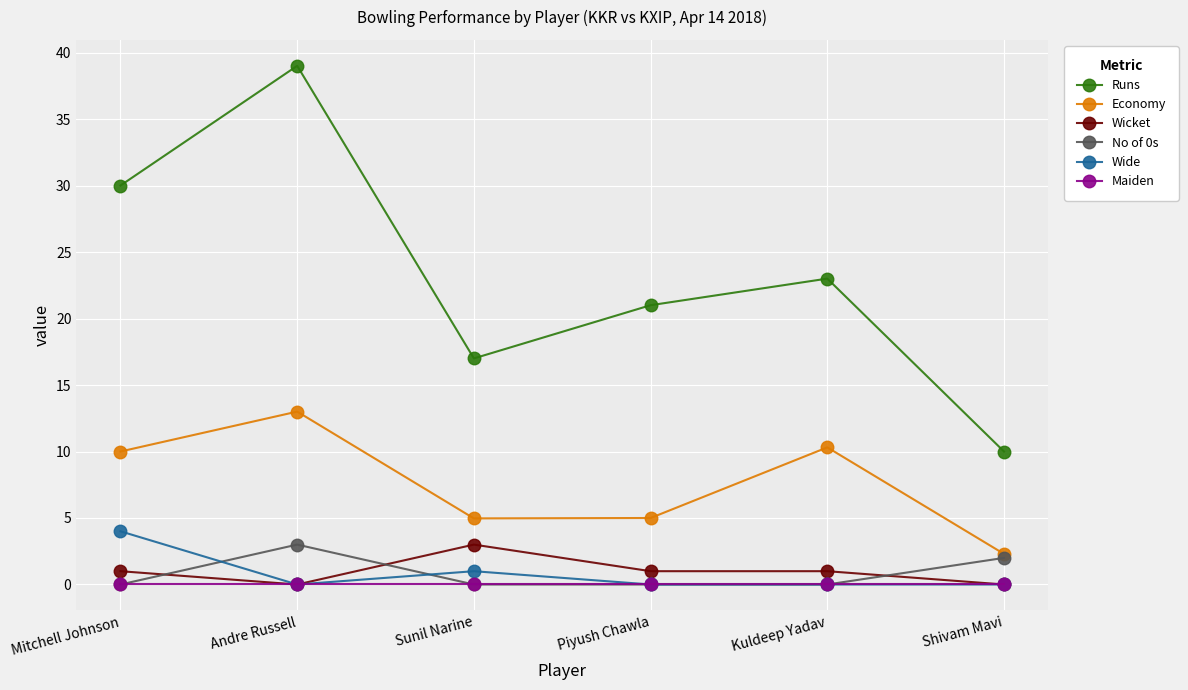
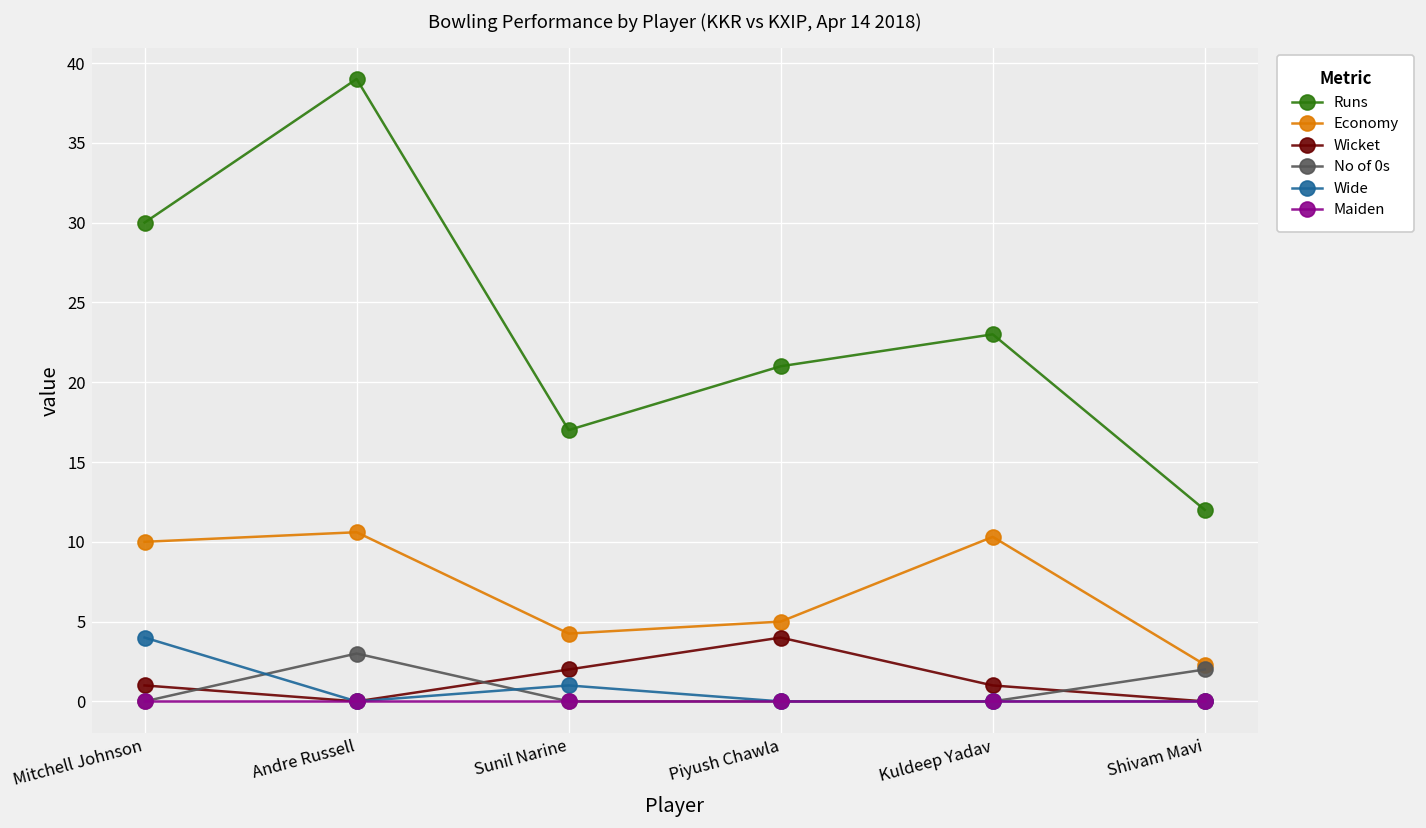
Economy, Andre Russell: 13.0 -> 10.6
Economy, Sunil Narine: 5.0 -> 4.3
Wicket, Sunil Narine: 3 -> 2
Wicket, Piyush Chawla: 1 -> 4
Runs, Shivam Mavi: 10 -> 12
